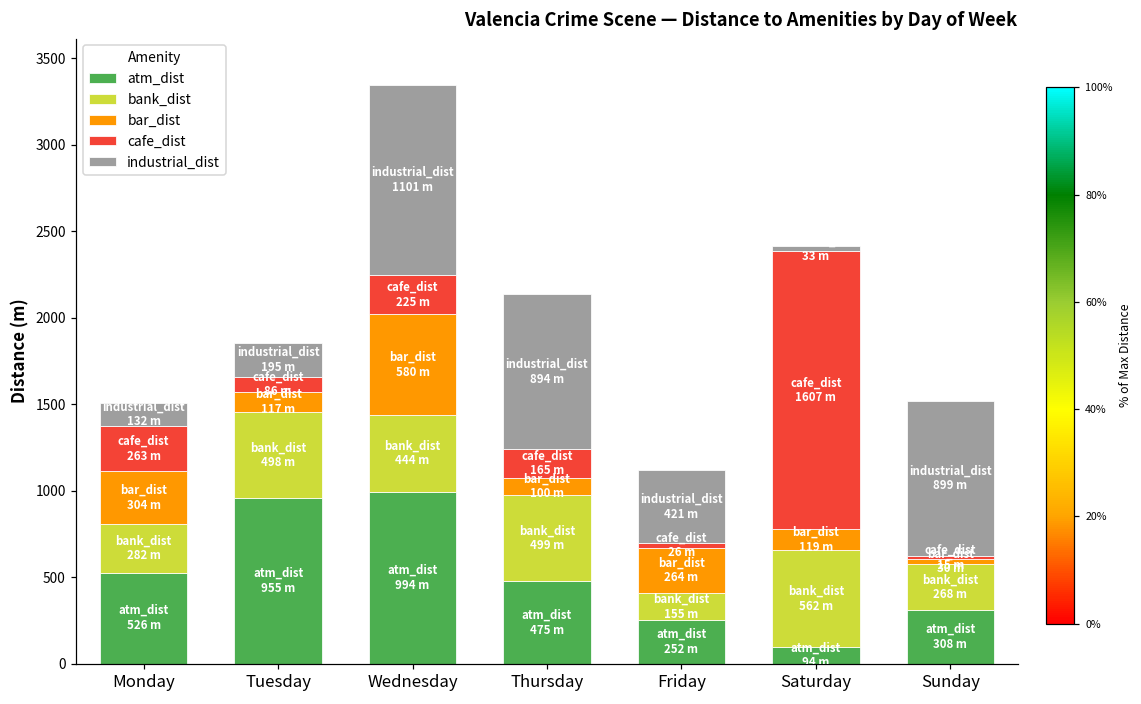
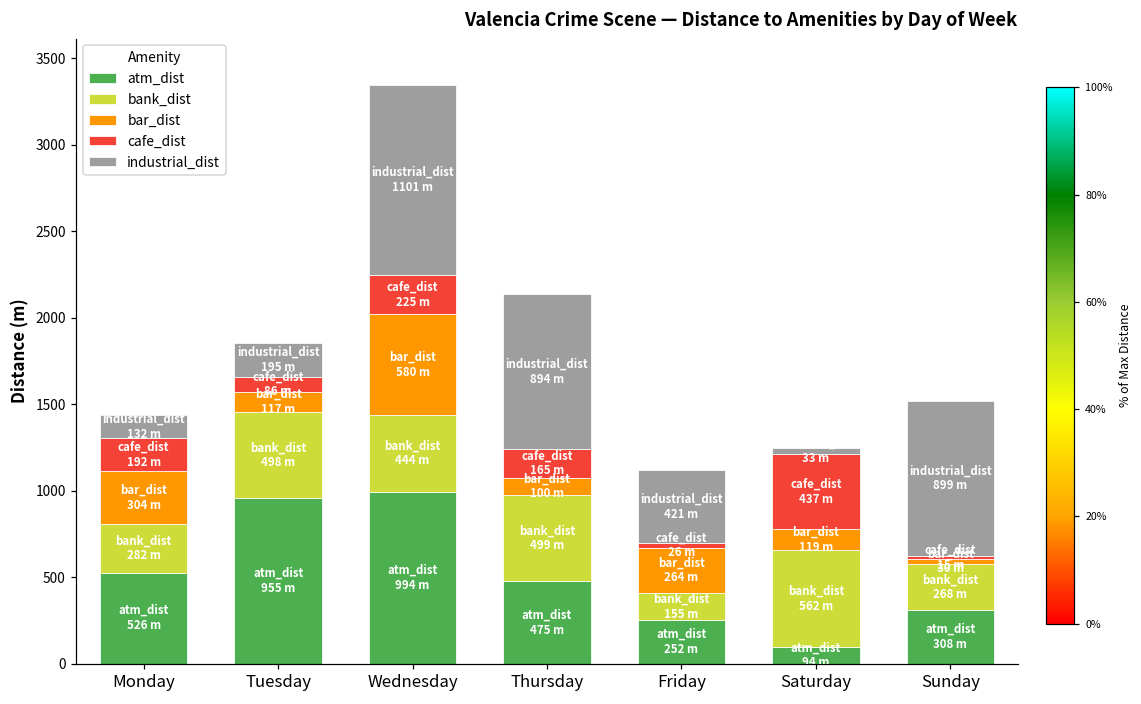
cafe_dist, Monday: 263 -> 192
cafe_dist, Saturday: 1607 -> 437
